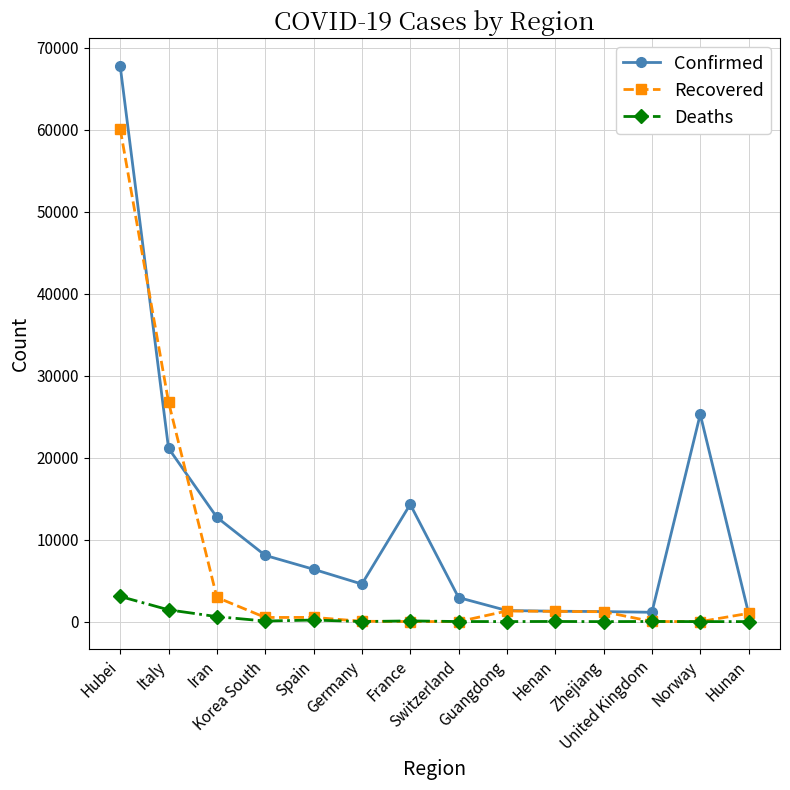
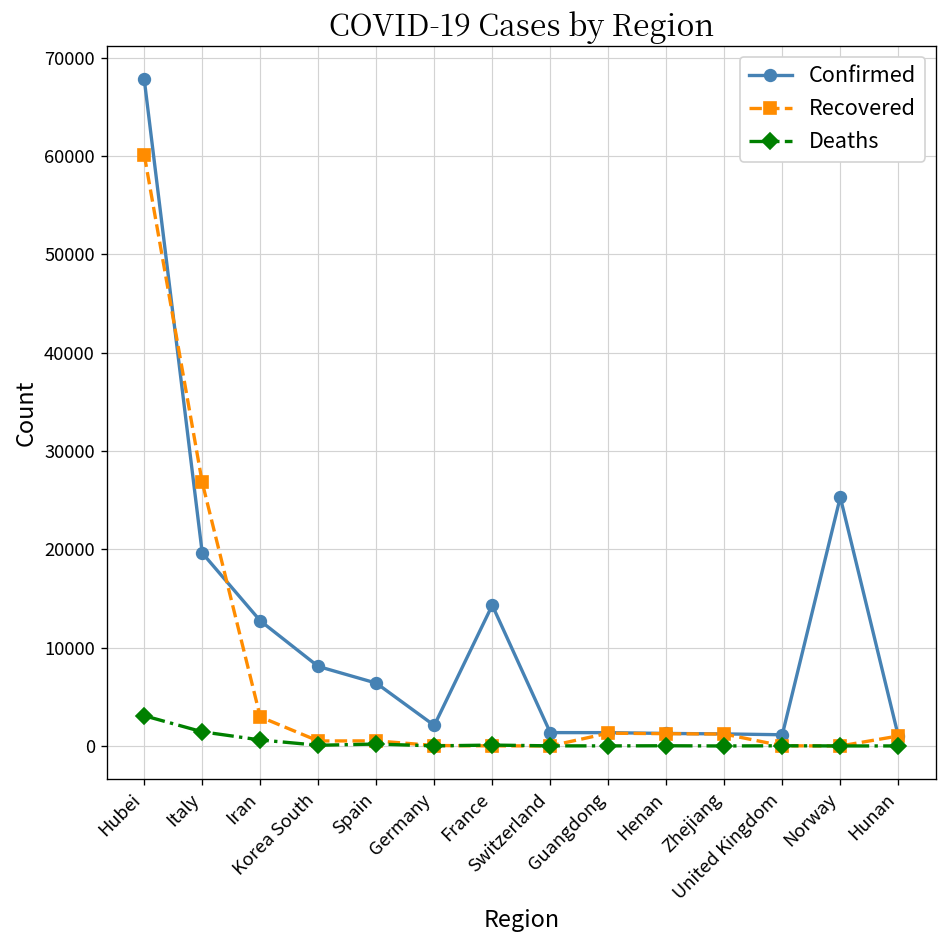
Confirmed, Italy: 21000 -> 20000
Confirmed, Germany: 5000 -> 2000
Confirmed, Switzerland: 3000 -> 1000
